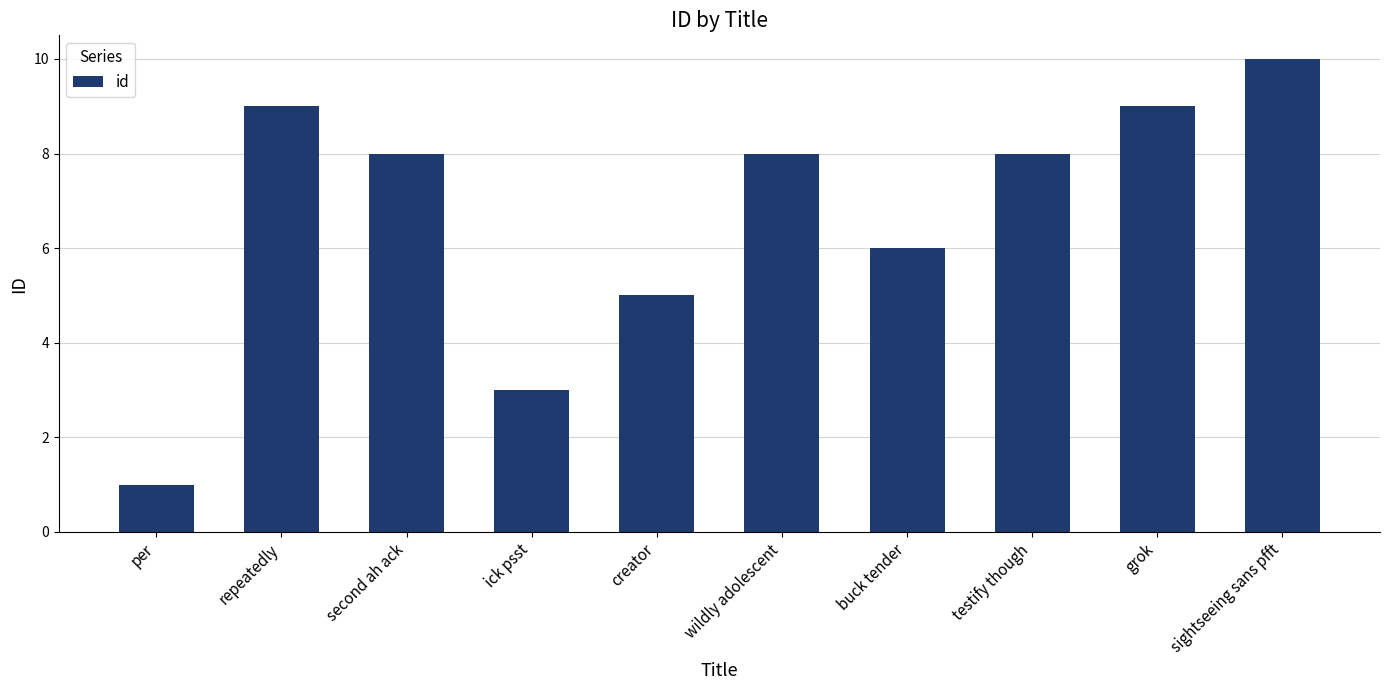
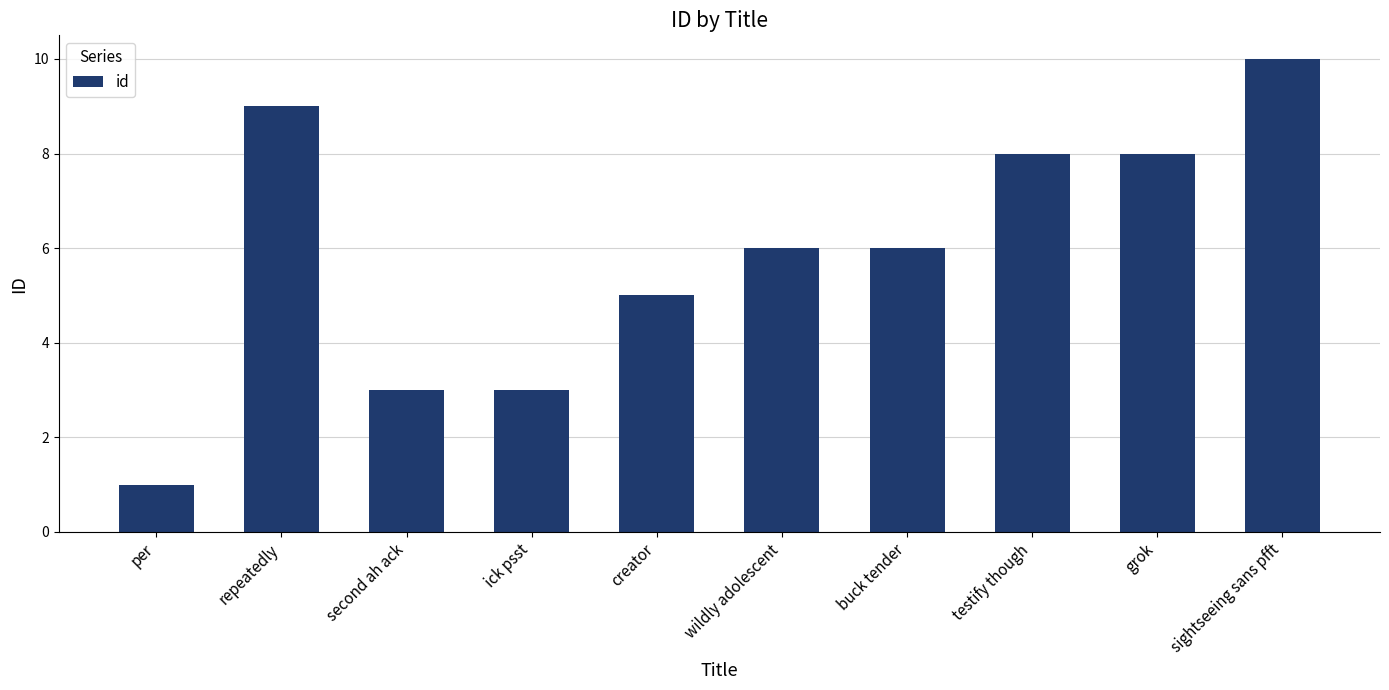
second ah ack: 8 -> 3
wildly adolescent: 8 -> 6
grok: 9 -> 8
